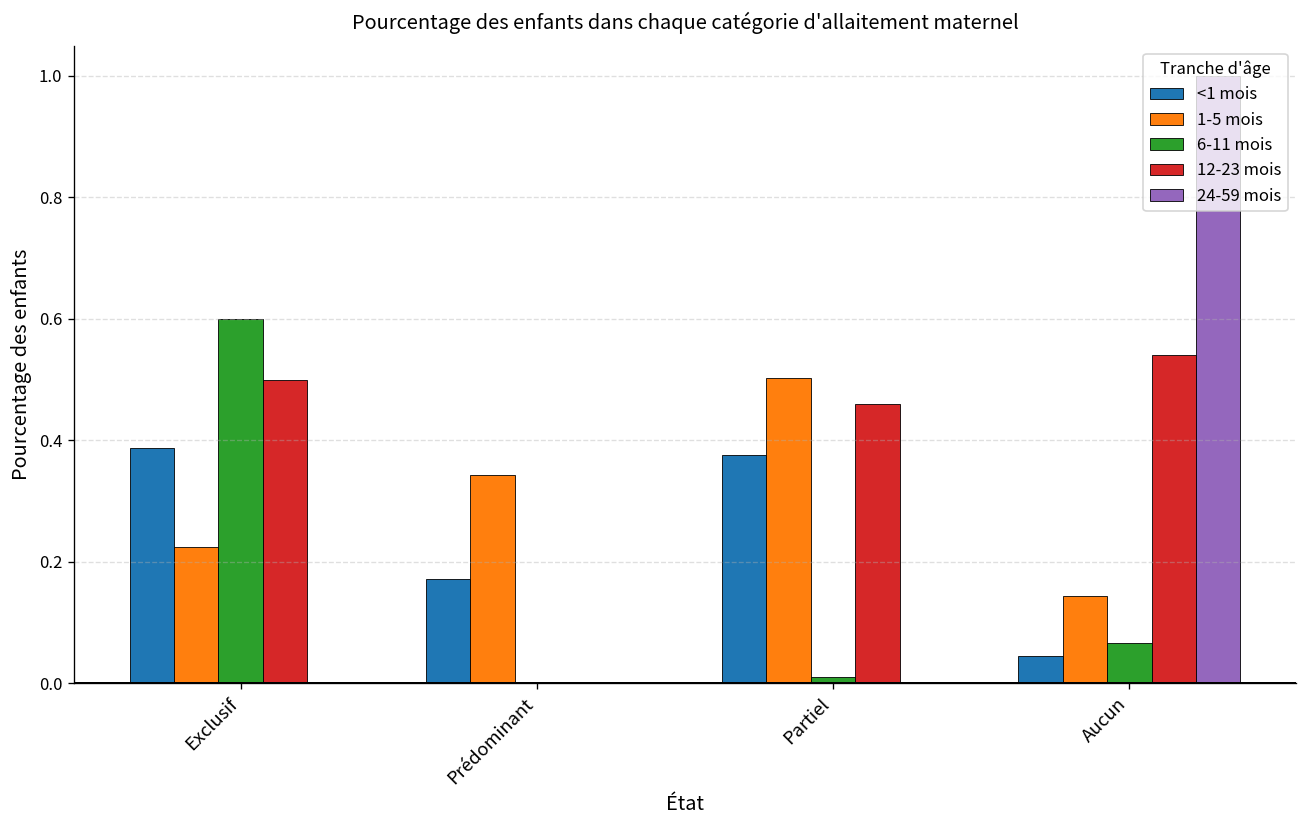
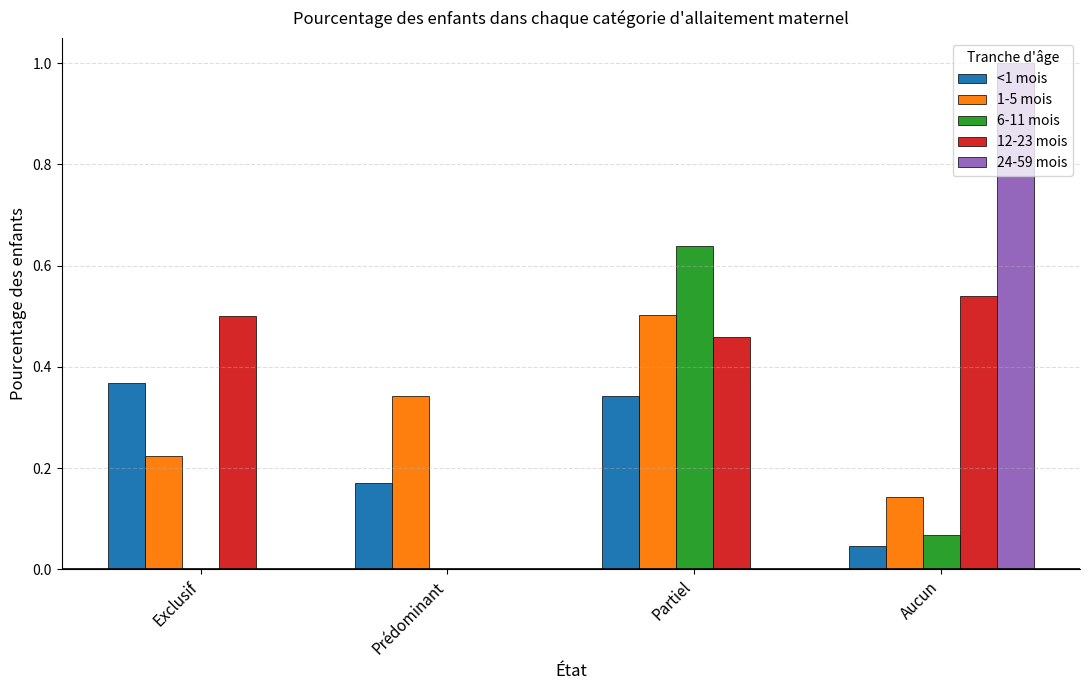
<1 mois, Exclusif: 0.39 -> 0.37
6-11 mois, Exclusif: 0.6 -> 0.0
<1 mois, Partiel: 0.38 -> 0.34
6-11 mois, Partiel: 0.01 -> 0.64
